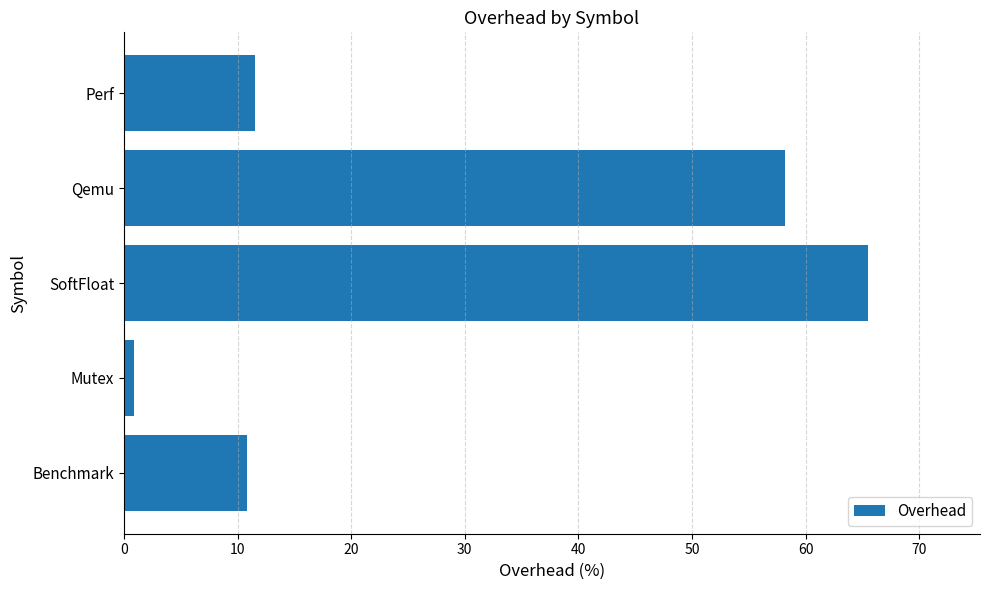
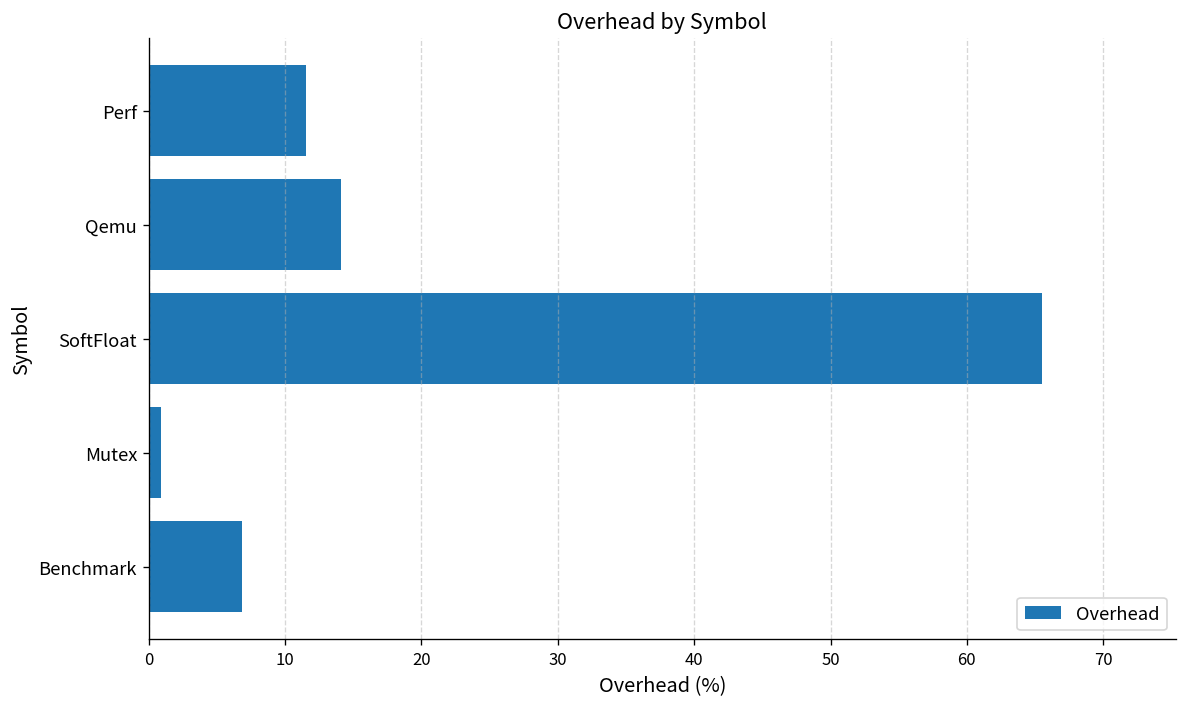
Qemu: 58.2 -> 14.1
Benchmark: 10.9 -> 6.8
